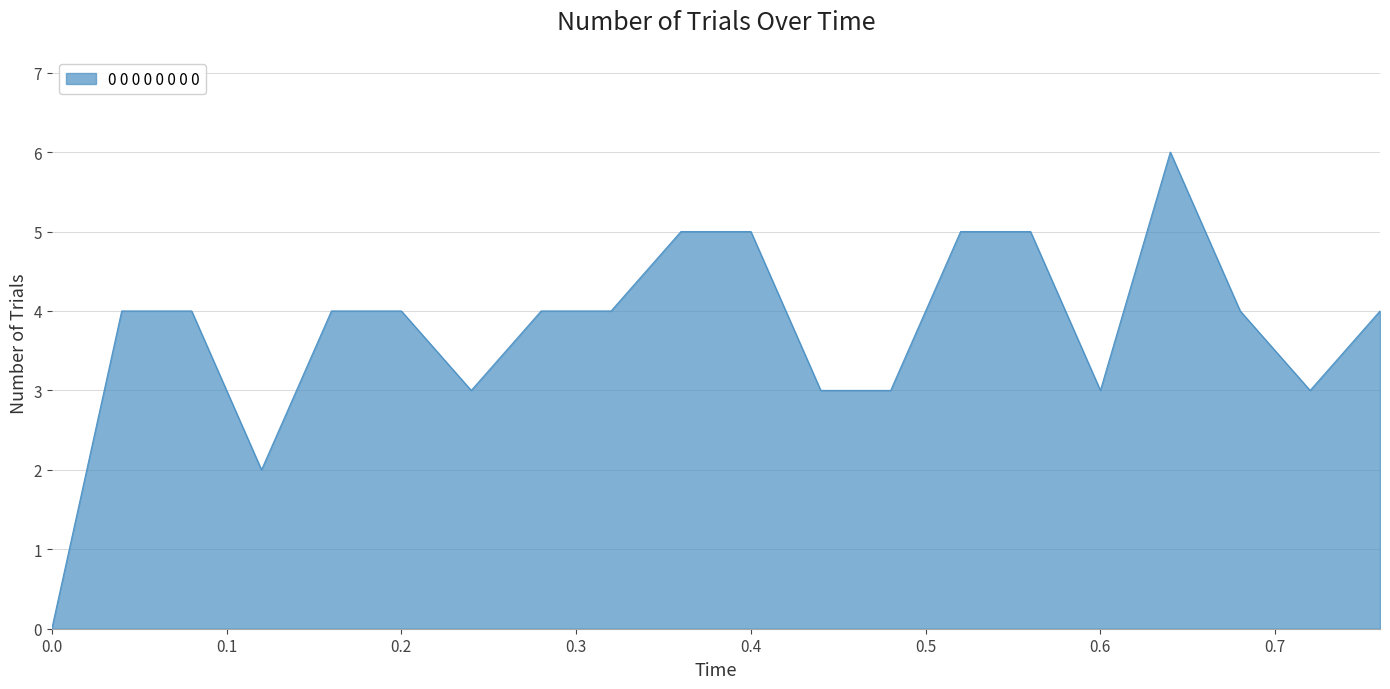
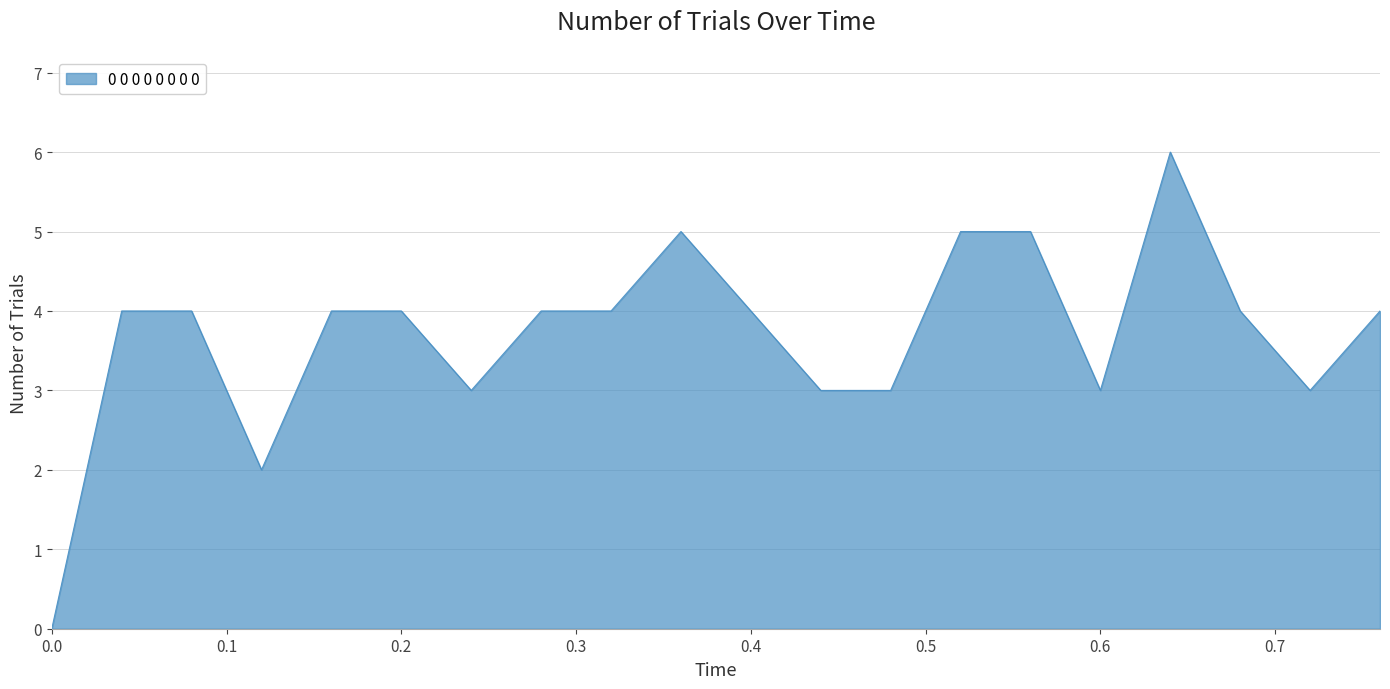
0.4: 5 -> 4
